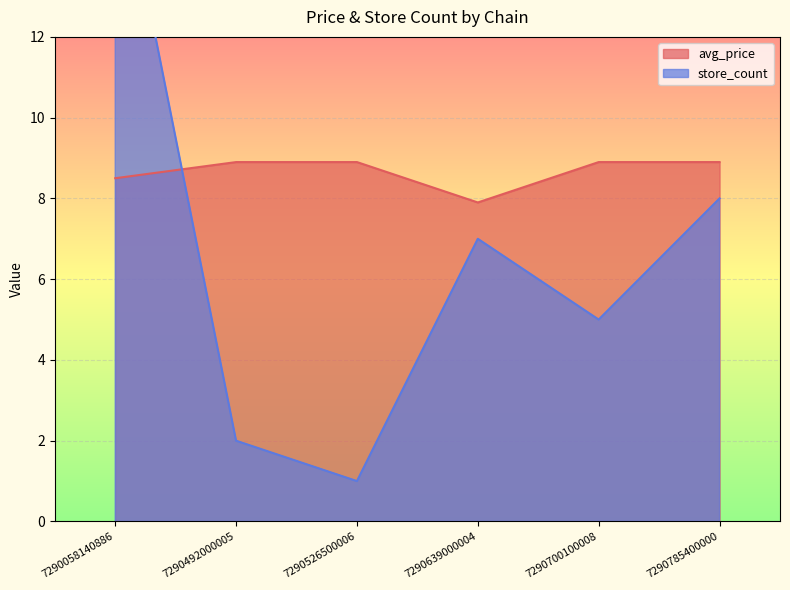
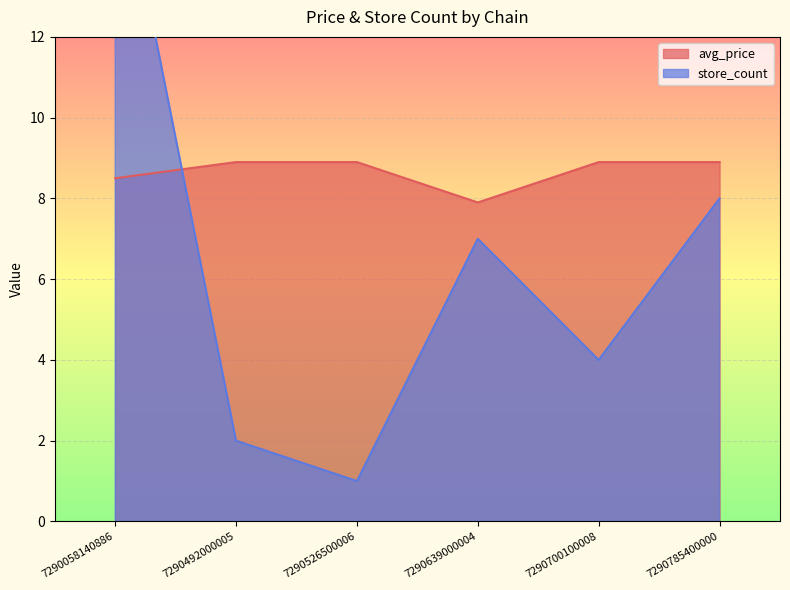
store_count, 7290700100008: 5 -> 4
